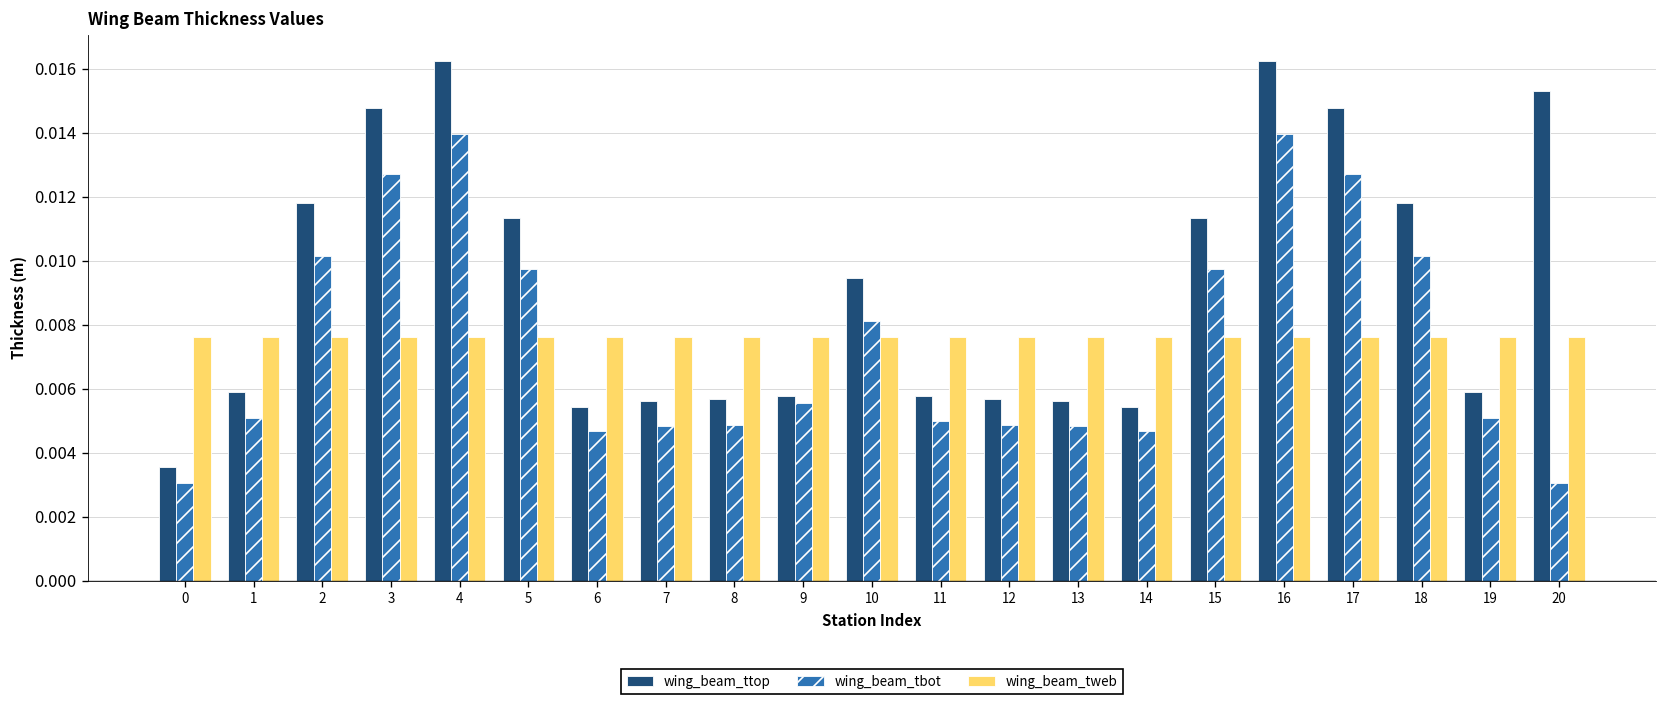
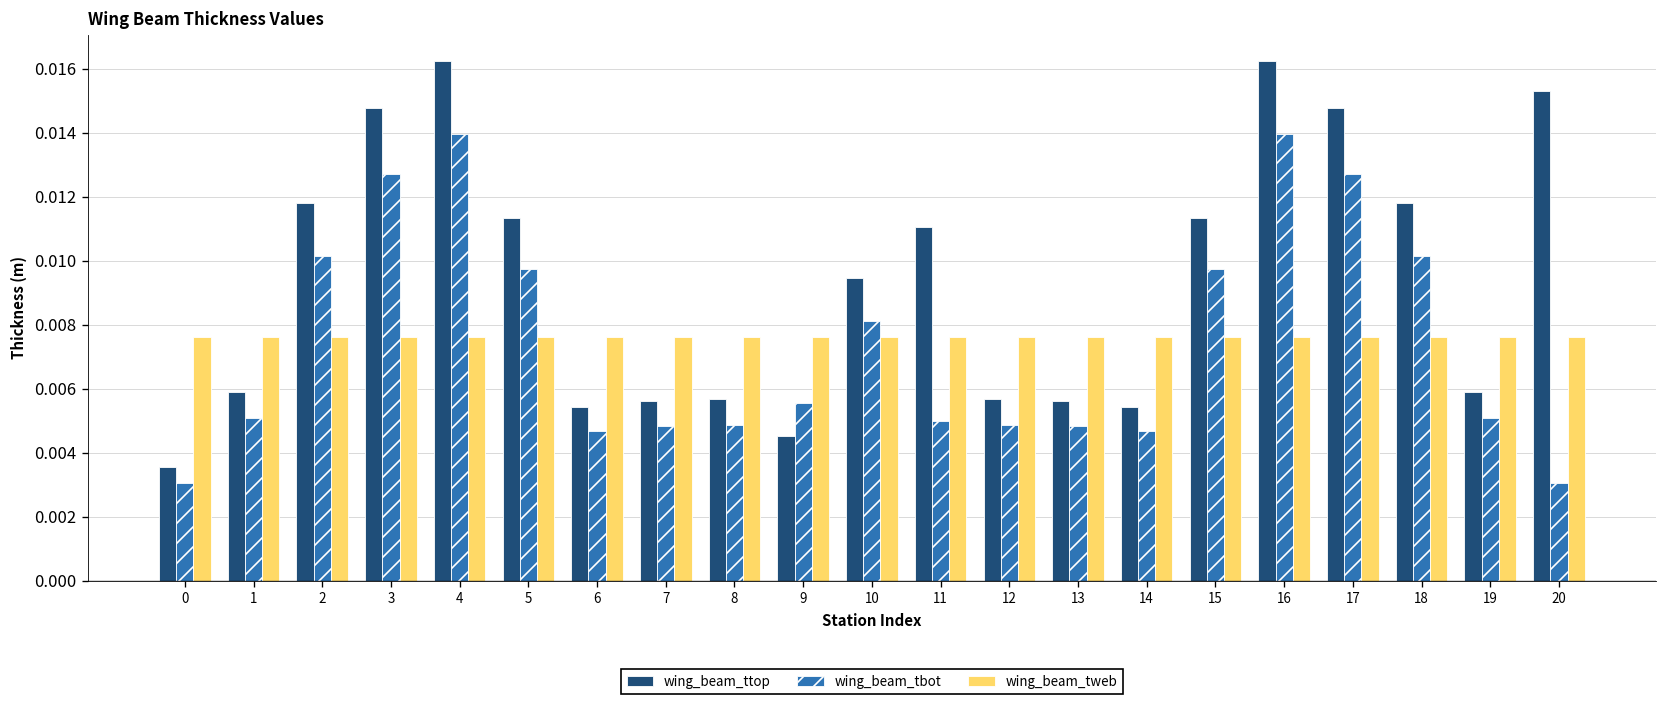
wing_beam_ttop, 9: 0.0058 -> 0.0045
wing_beam_ttop, 11: 0.0058 -> 0.0111
